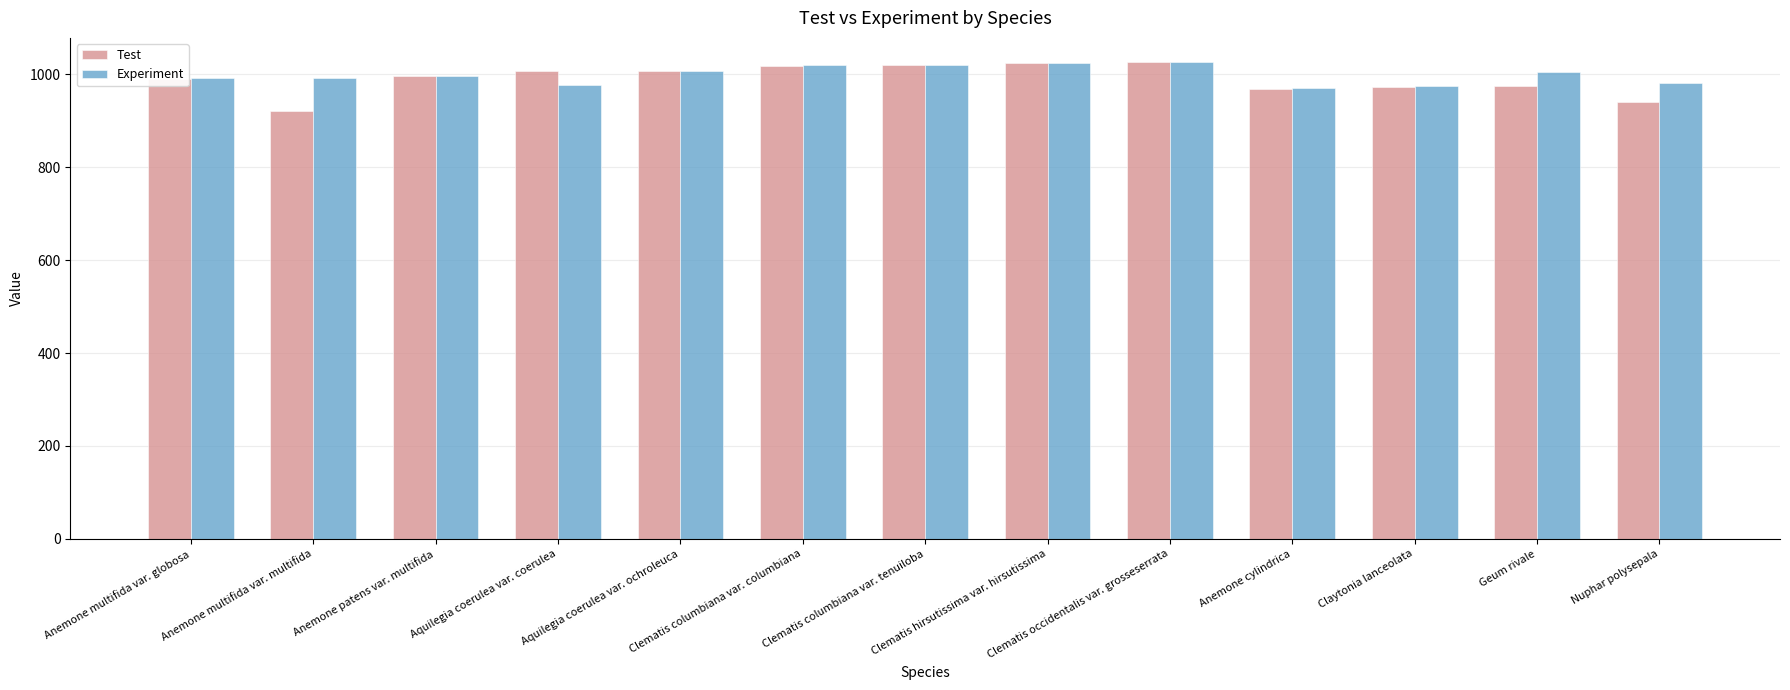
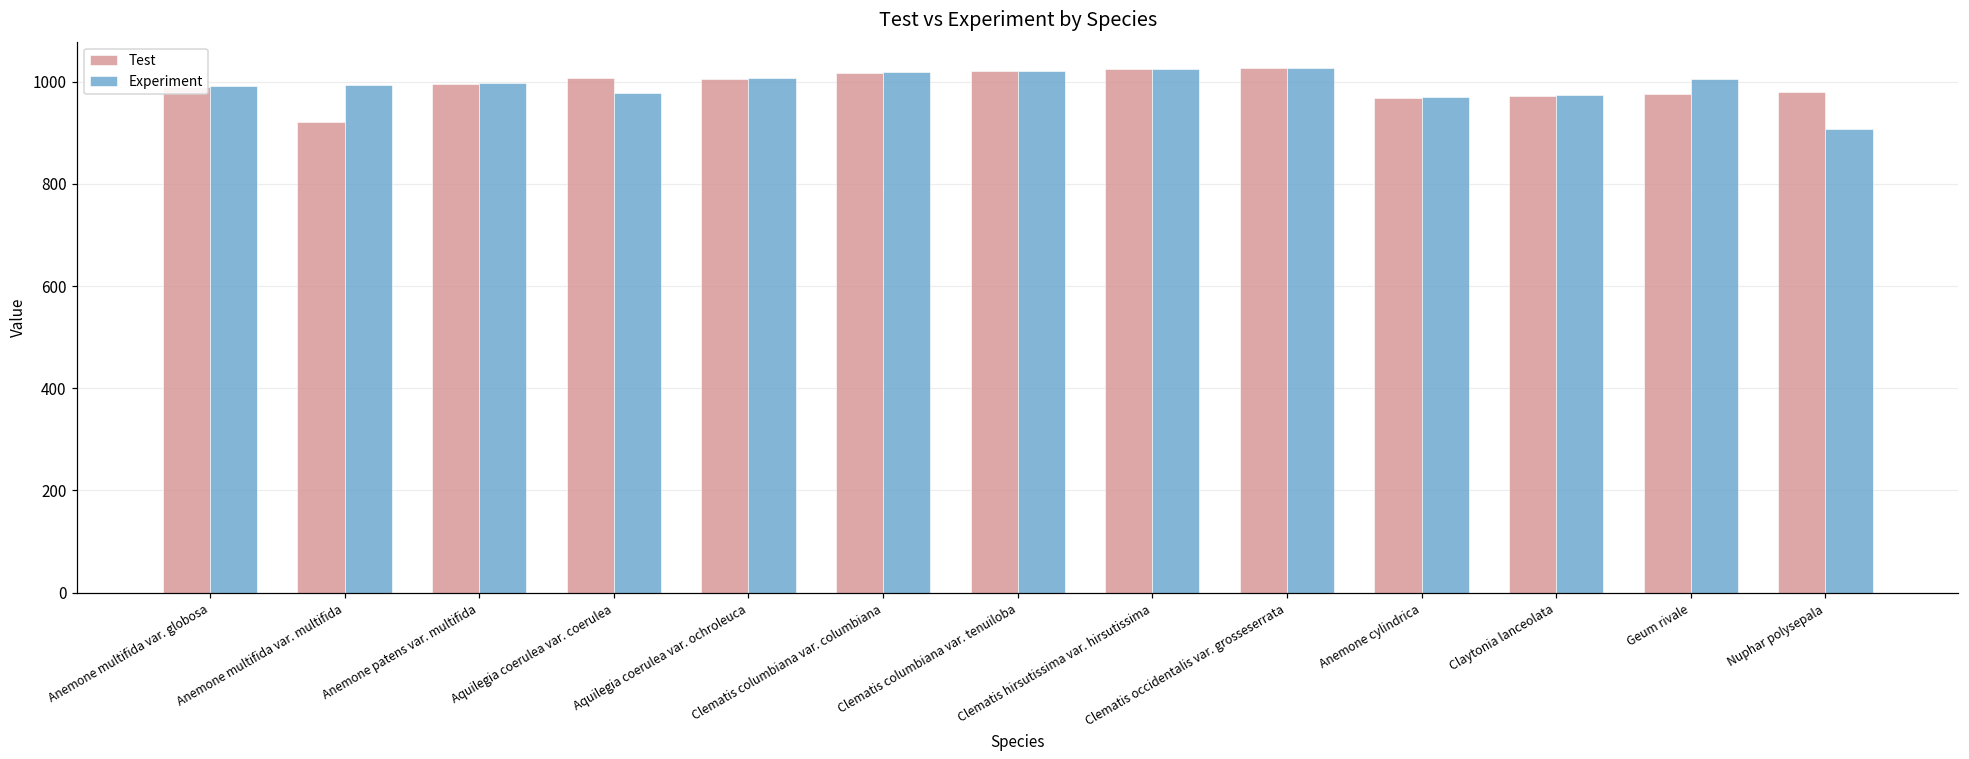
Test, Nuphar polysepala: 940 -> 980
Experiment, Nuphar polysepala: 980 -> 910
